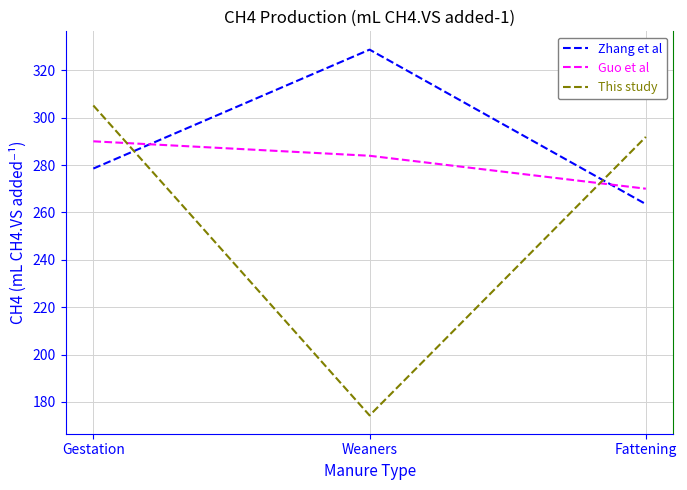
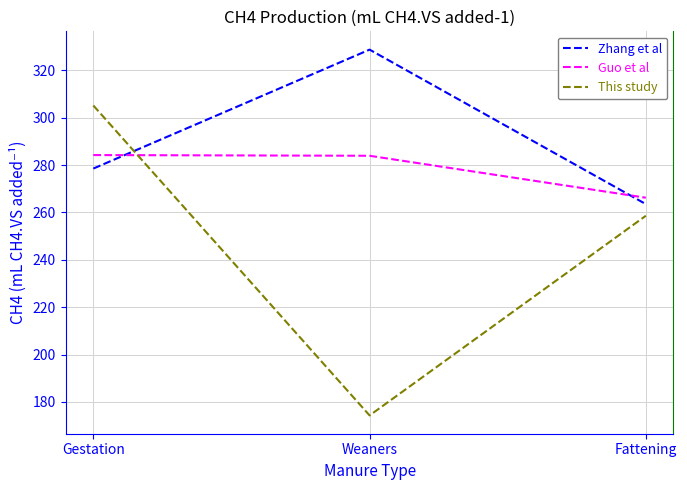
Guo et al, Gestation: 290 -> 284
Guo et al, Fattening: 270 -> 266
This study, Fattening: 292 -> 259
